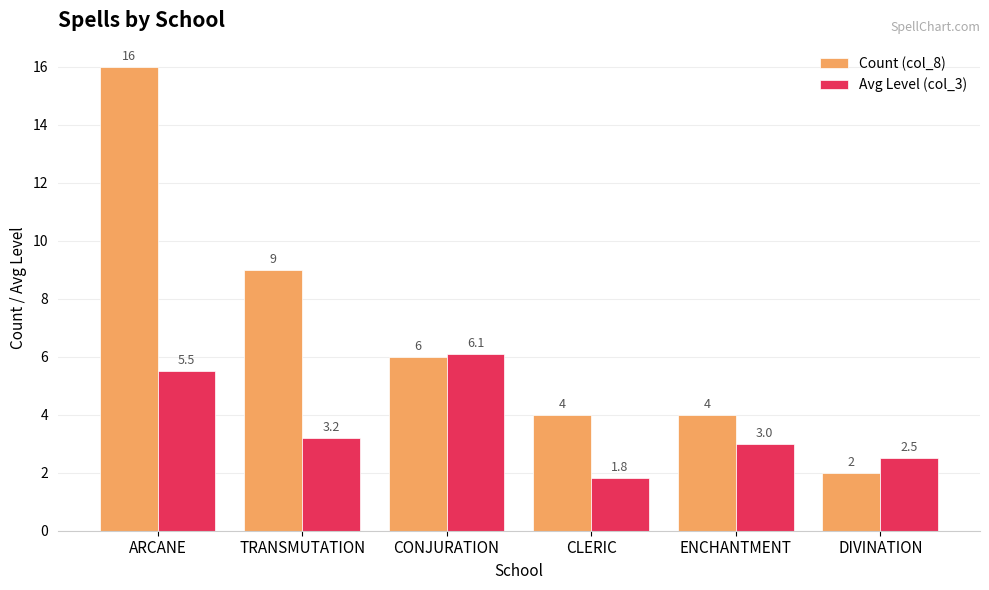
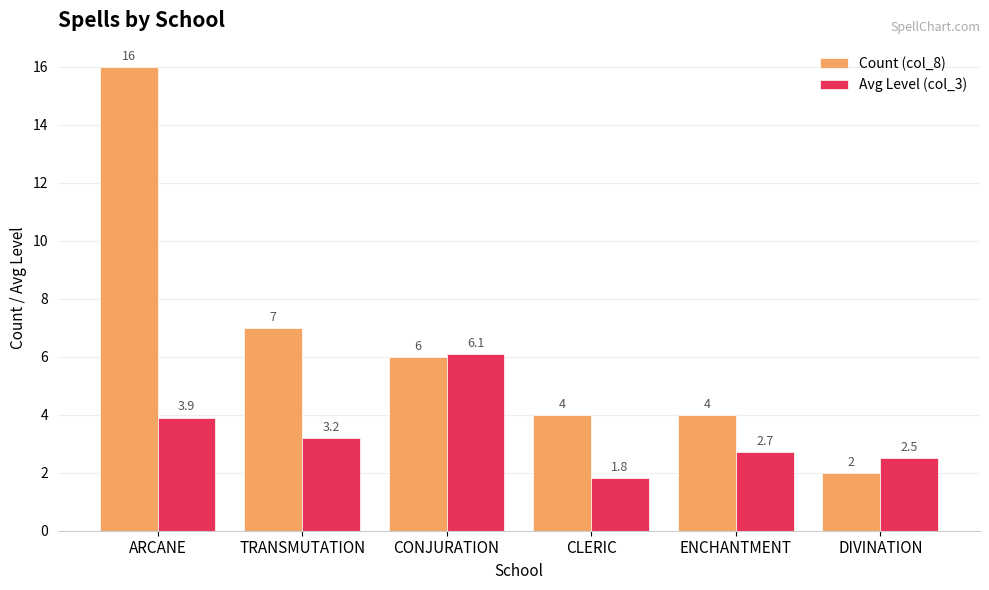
Avg Level (col_3), ARCANE: 5.5 -> 3.9
Count (col_8), TRANSMUTATION: 9 -> 7
Avg Level (col_3), ENCHANTMENT: 3.0 -> 2.7
